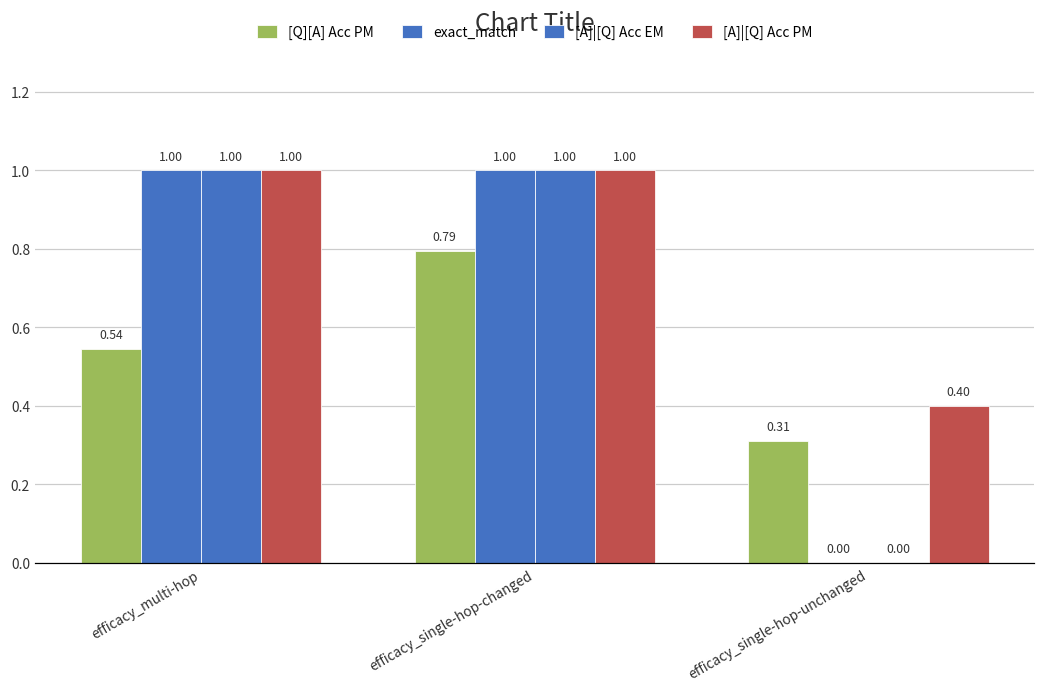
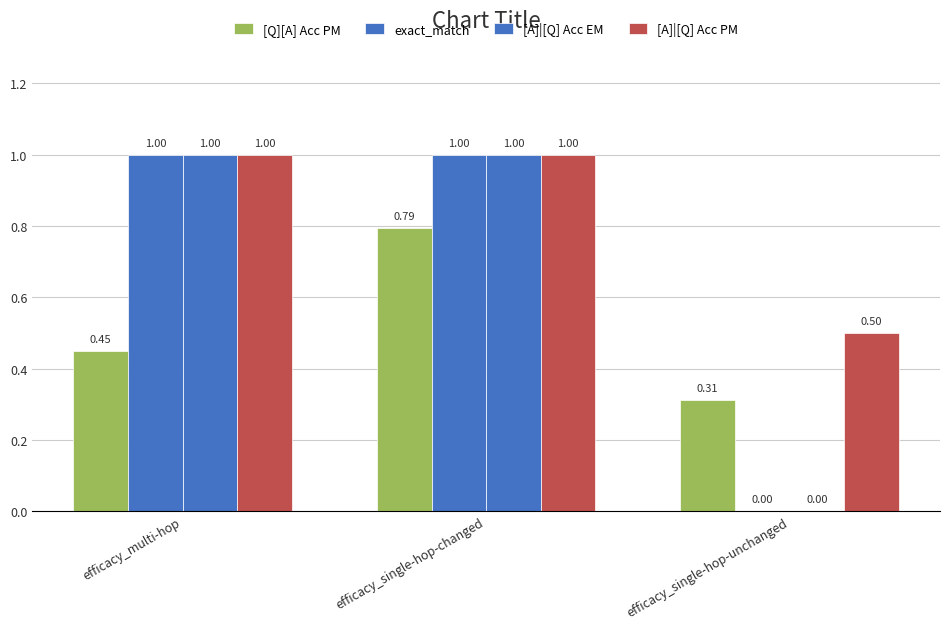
[Q][A] Acc PM, efficacy_multi-hop: 0.54 -> 0.45
[A]|[Q] Acc PM, efficacy_single-hop-unchanged: 0.40 -> 0.50
